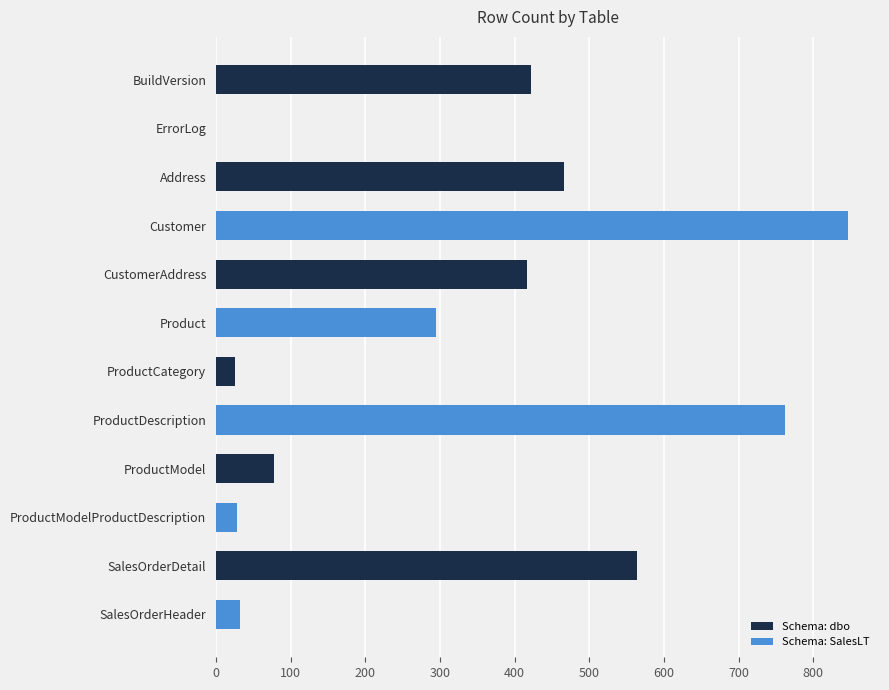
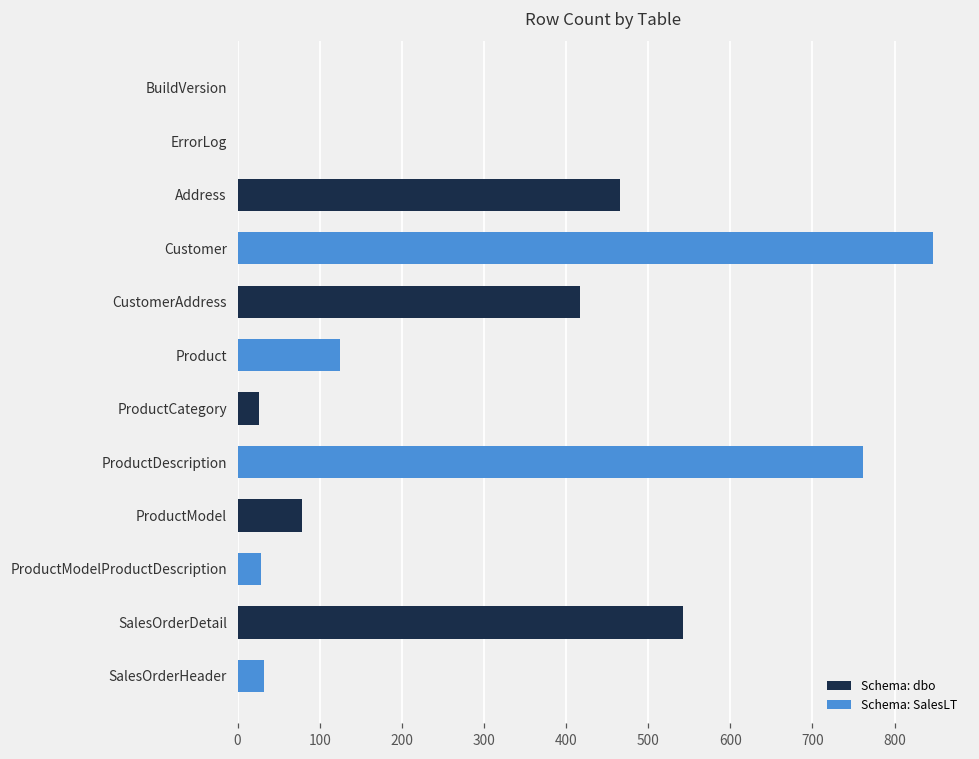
BuildVersion: 420 -> 0
Product: 300 -> 130
SalesOrderDetail: 560 -> 540
